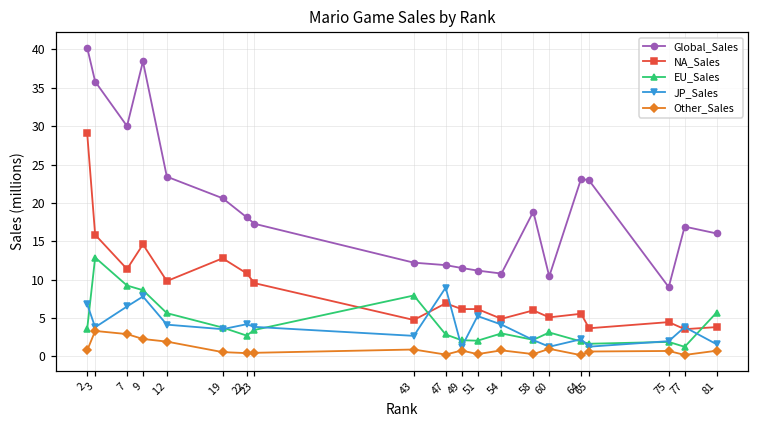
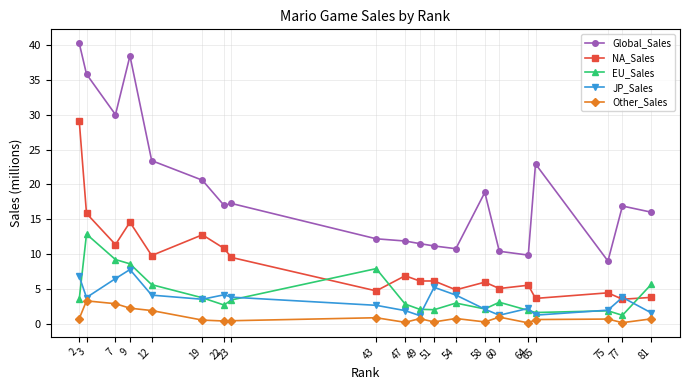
Global_Sales, 22: 18 -> 17
JP_Sales, 47: 9 -> 2
Global_Sales, 64: 23 -> 10
